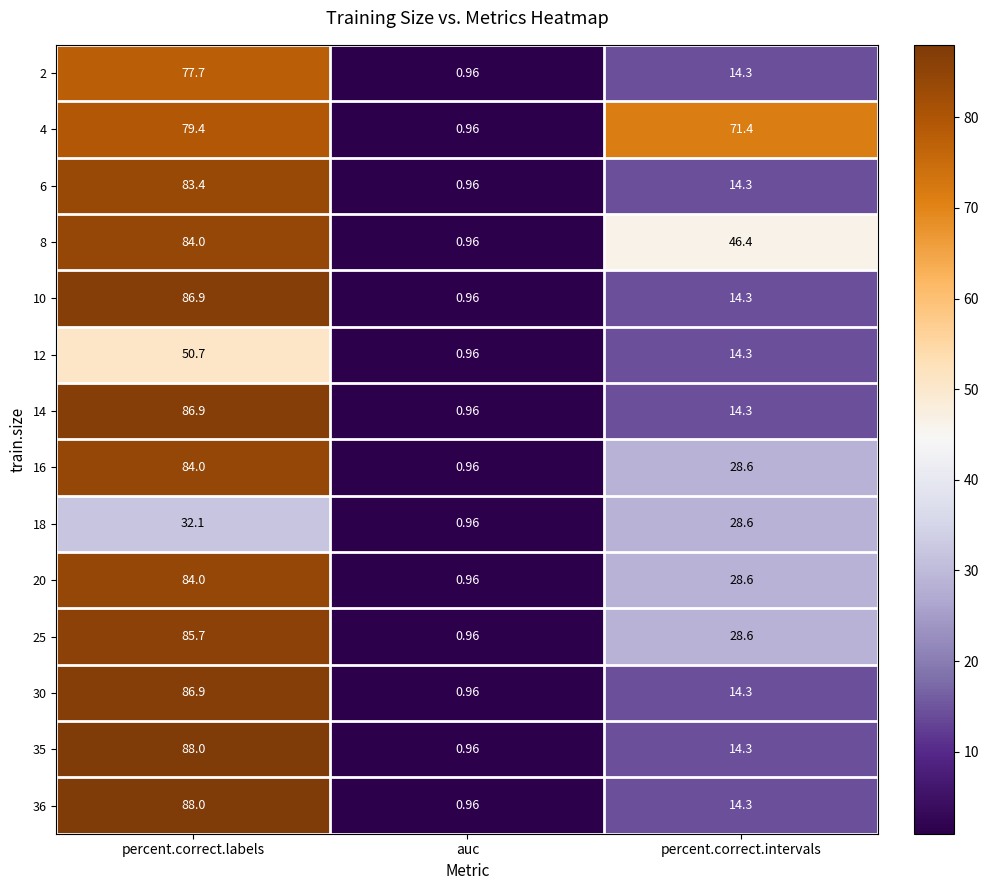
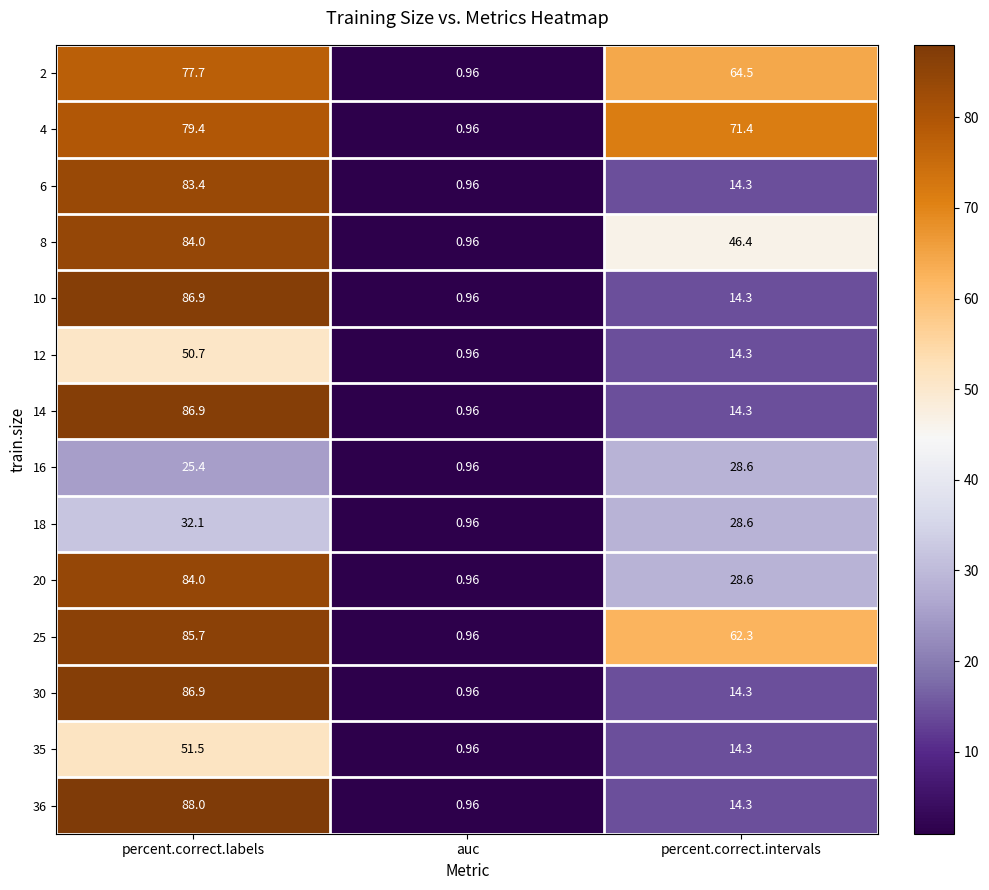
2, percent.correct.intervals: 14.3 -> 64.5
16, percent.correct.labels: 84.0 -> 25.4
25, percent.correct.intervals: 28.6 -> 62.3
35, percent.correct.labels: 88.0 -> 51.5
